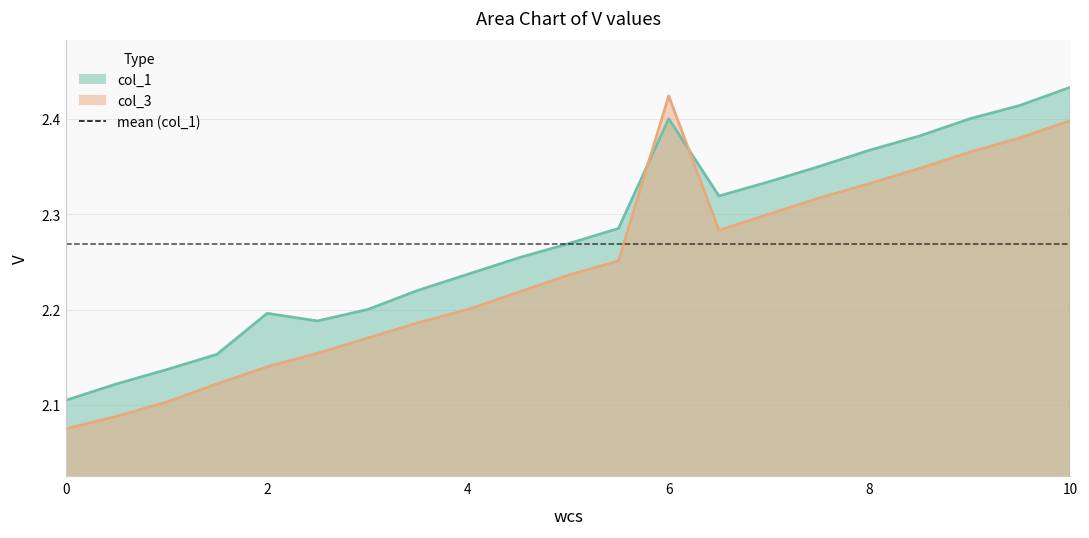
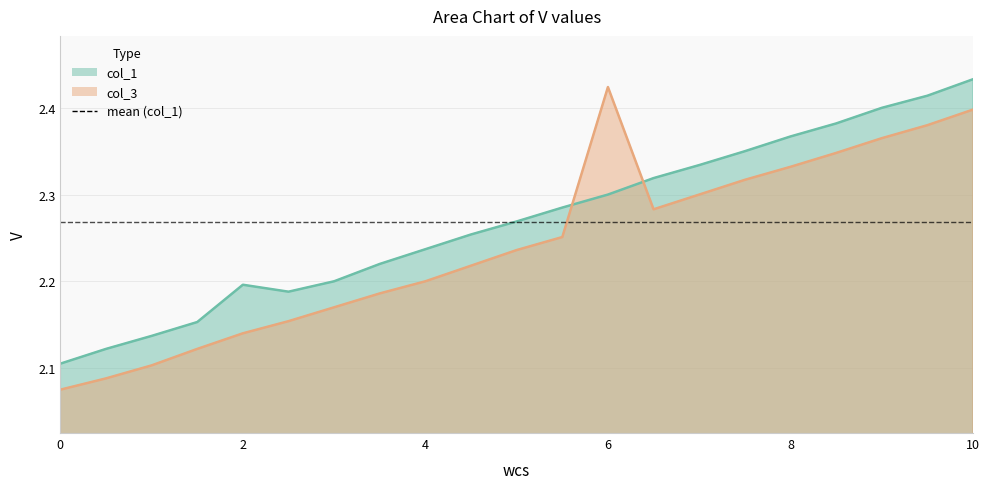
col_1, 6: 2.4 -> 2.3
